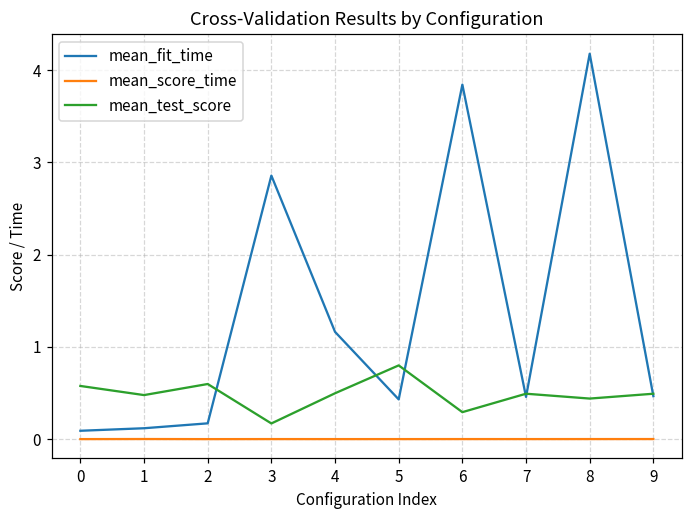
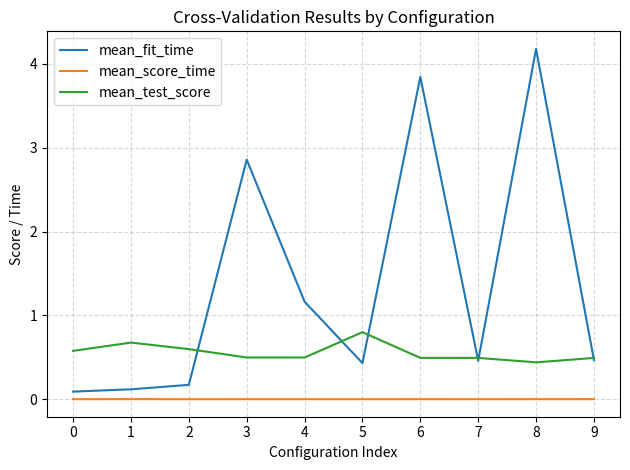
mean_test_score, 1: 0.5 -> 0.7
mean_test_score, 3: 0.2 -> 0.5
mean_test_score, 6: 0.3 -> 0.5
